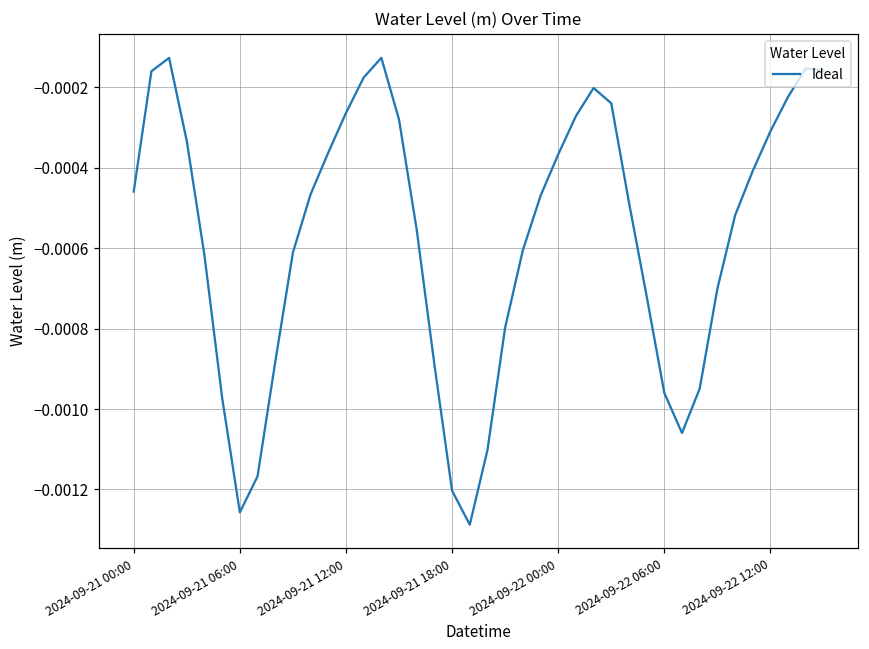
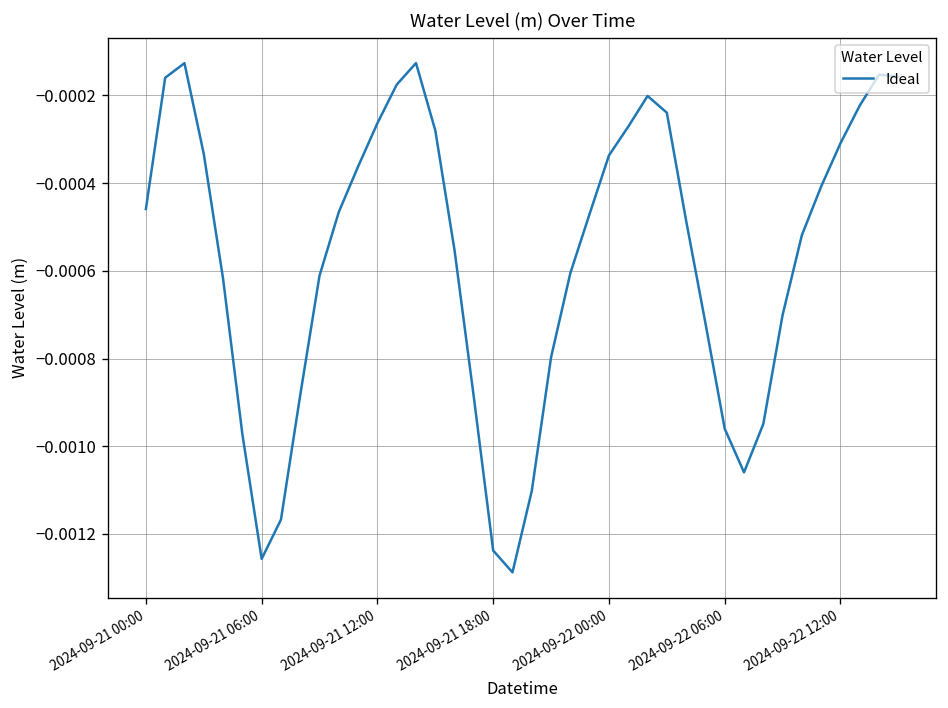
2024-09-21 18:00: -0.00120 -> -0.00124
2024-09-22 00:00: -0.00037 -> -0.00034
